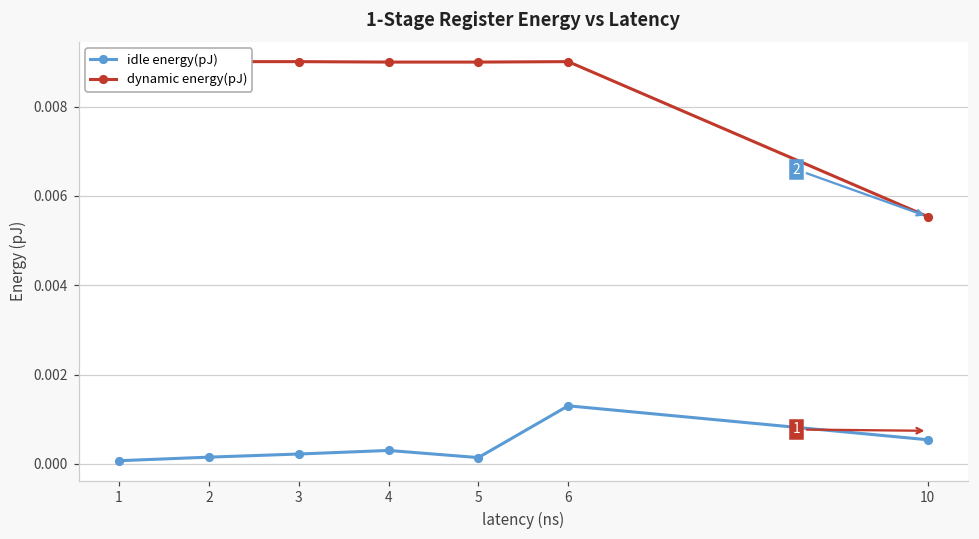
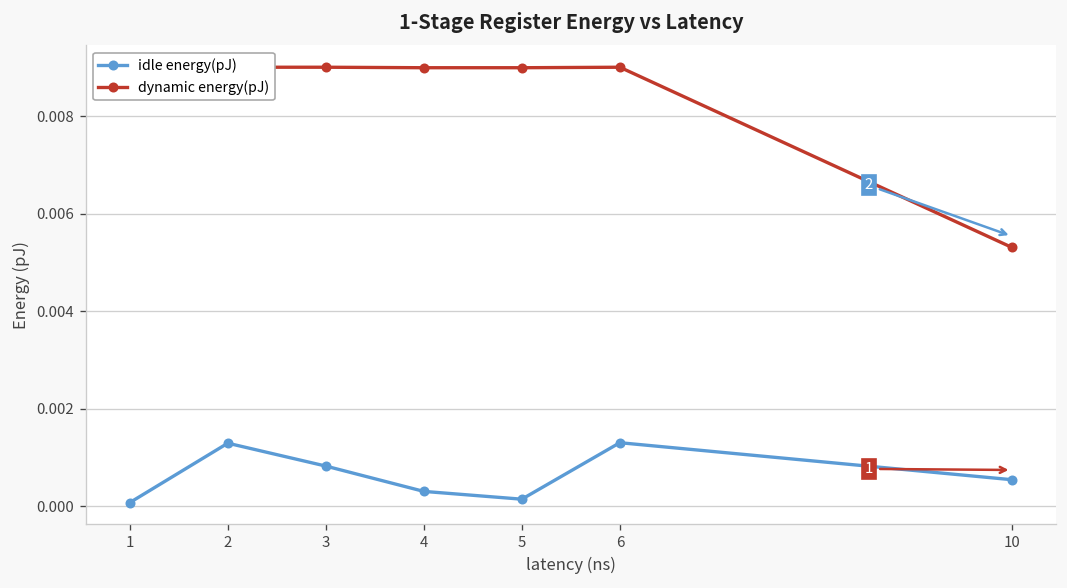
idle energy(pJ), 2: 0.0002 -> 0.0013
idle energy(pJ), 3: 0.0002 -> 0.0008
dynamic energy(pJ), 10: 0.0055 -> 0.0053
